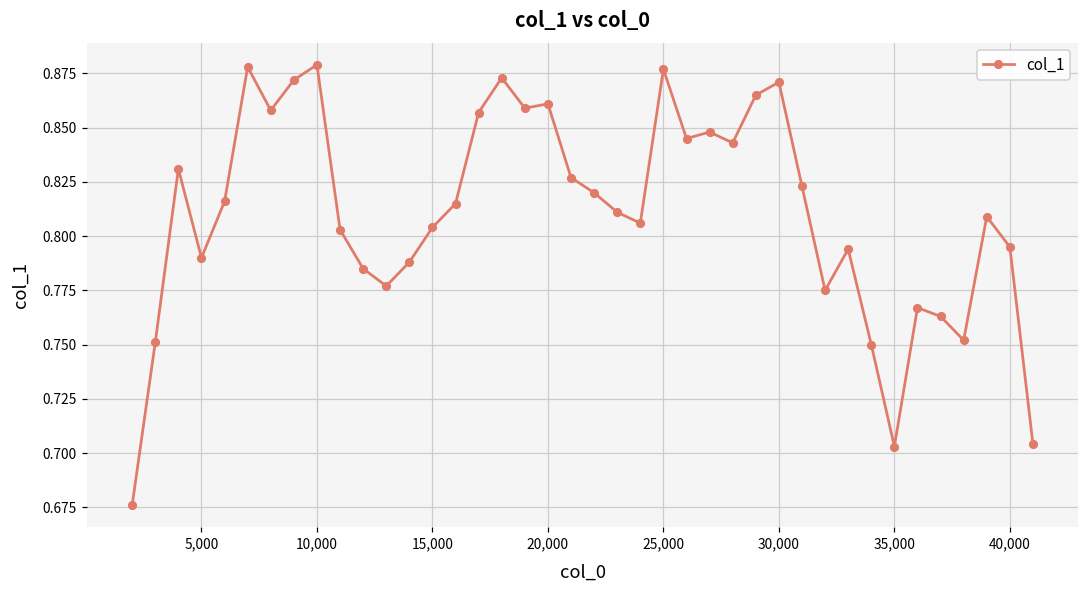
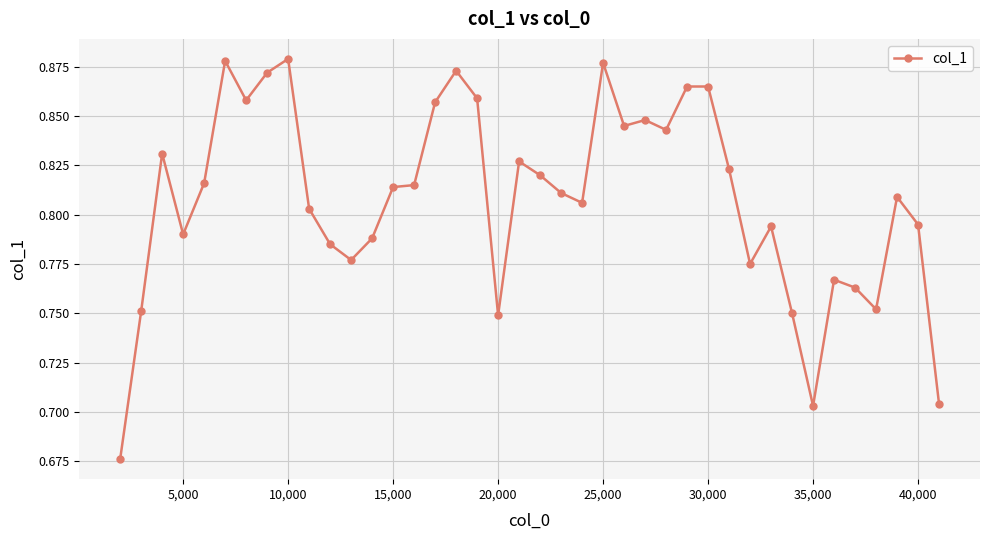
15,000: 0.804 -> 0.814
20,000: 0.861 -> 0.749
30,000: 0.871 -> 0.865
